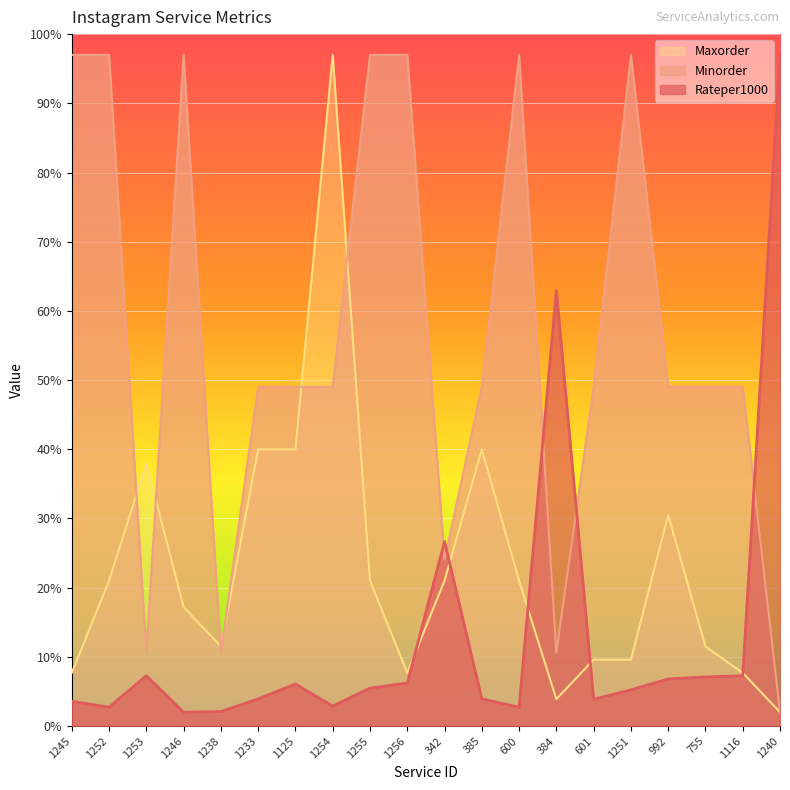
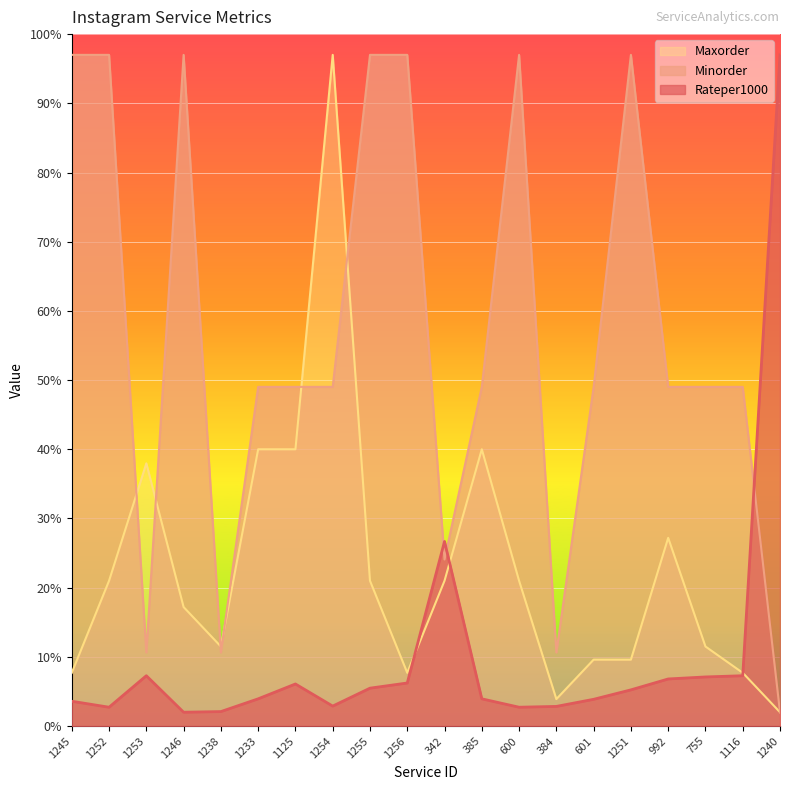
Rateper1000, 384: 63% -> 3%
Maxorder, 992: 30% -> 27%
